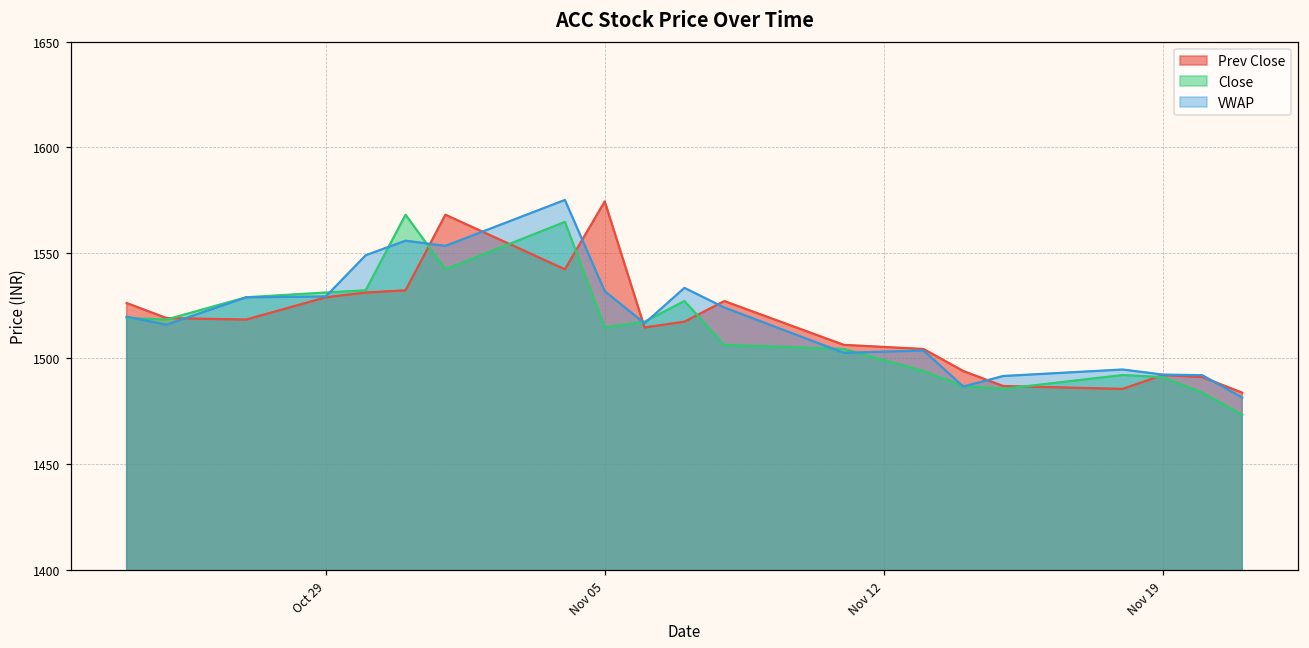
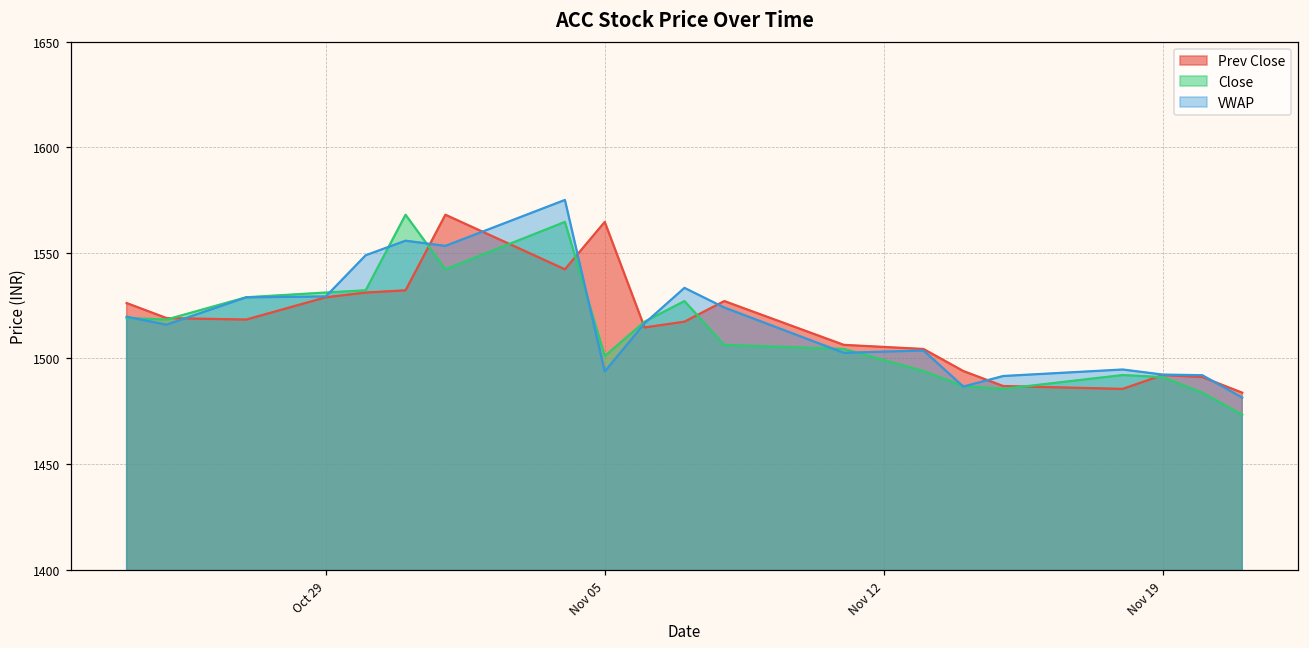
Prev Close, Nov 05: 1574 -> 1565
Close, Nov 05: 1515 -> 1501
VWAP, Nov 05: 1532 -> 1494
